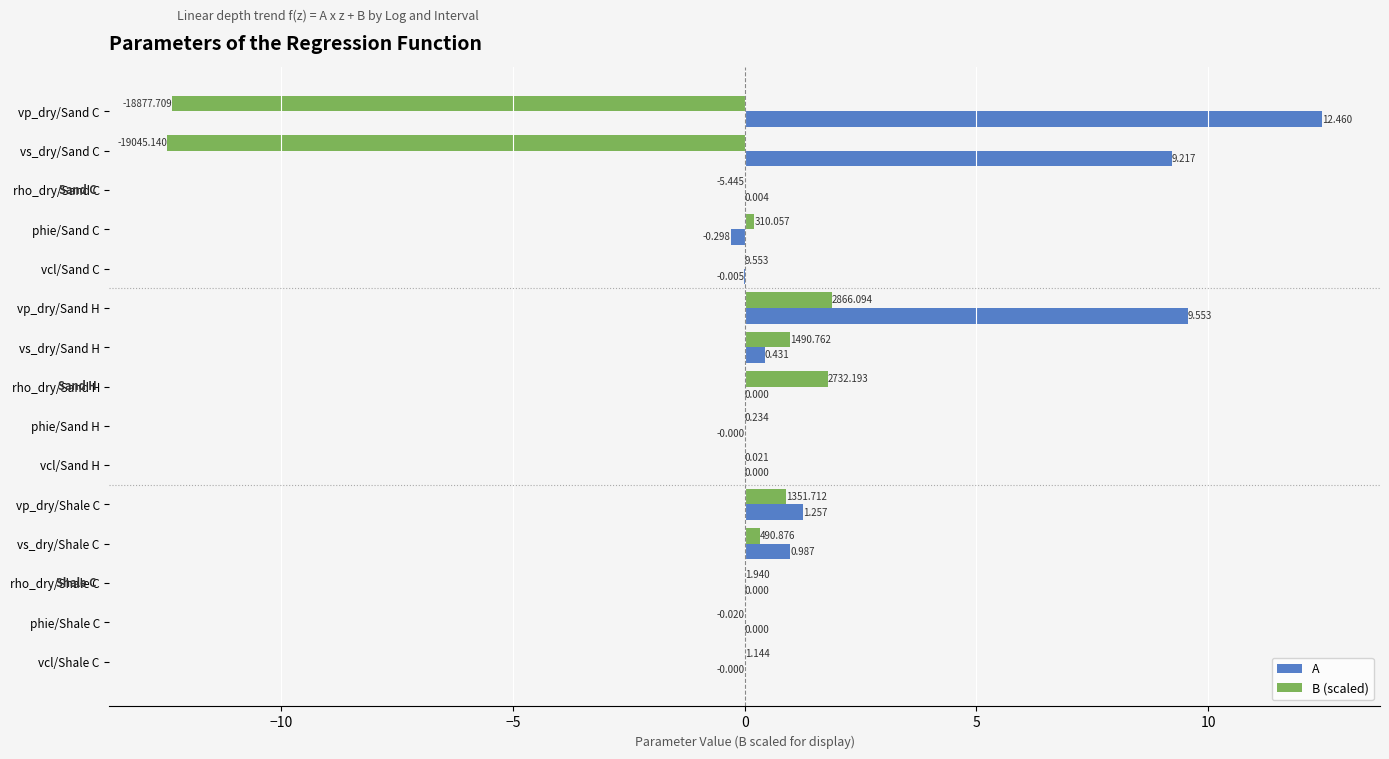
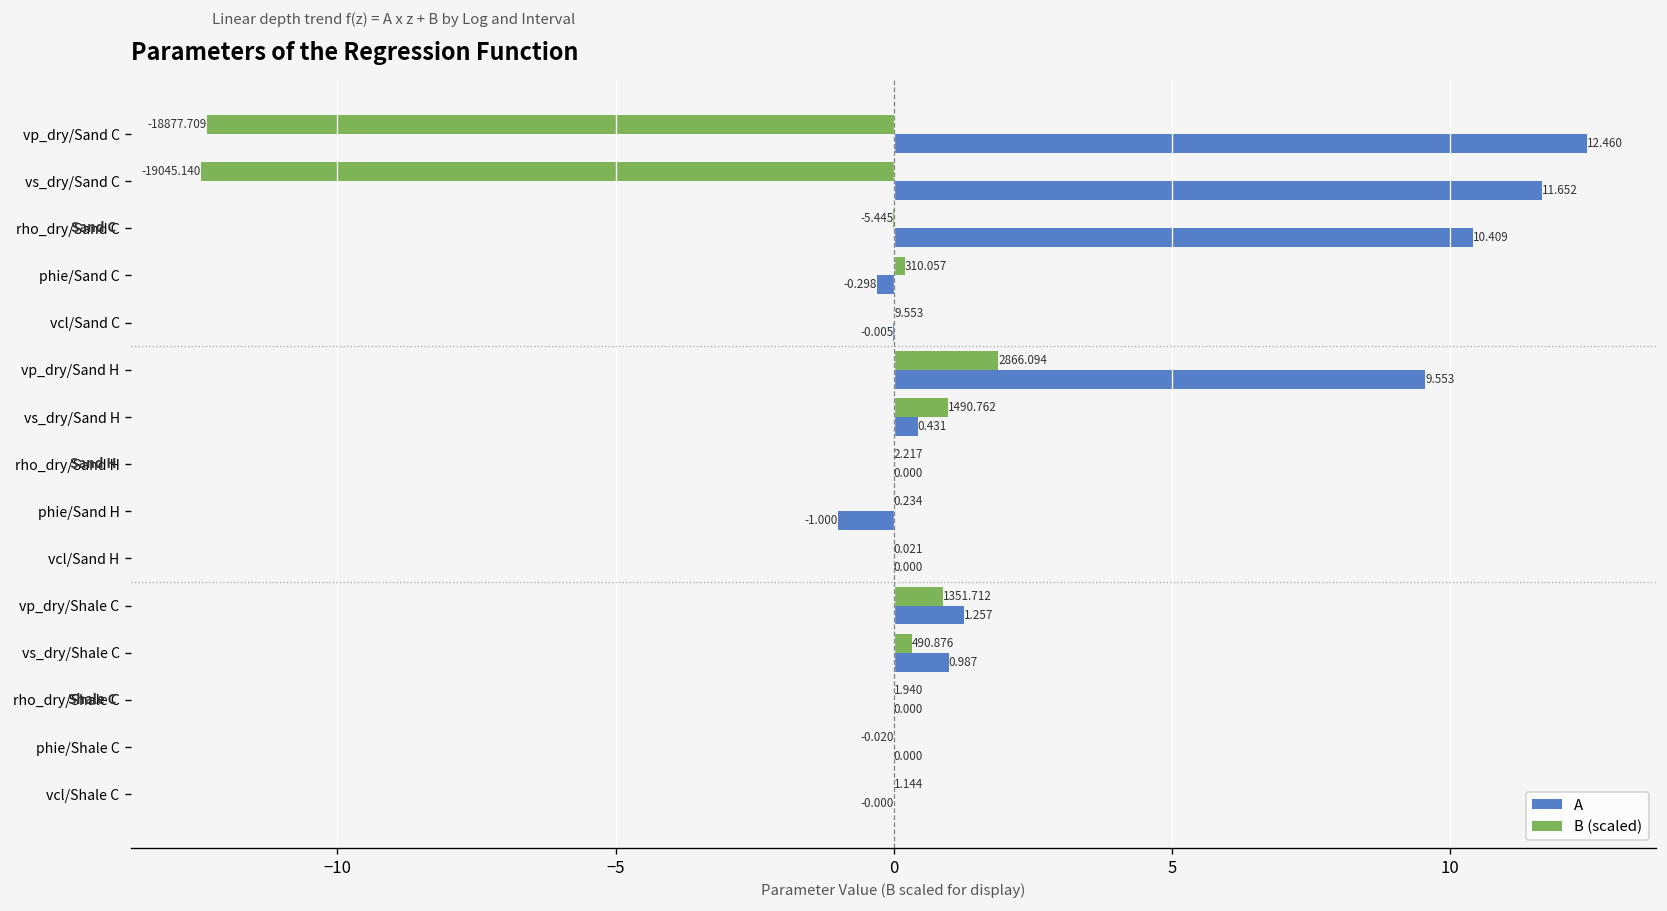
A, vs_dry/Sand C: 9.217 -> 11.652
A, rho_dry/Sand C: 0.004 -> 10.409
B (scaled), rho_dry/Sand H: 2732.193 -> 2.217
A, phie/Sand H: -0.000 -> -1.000
